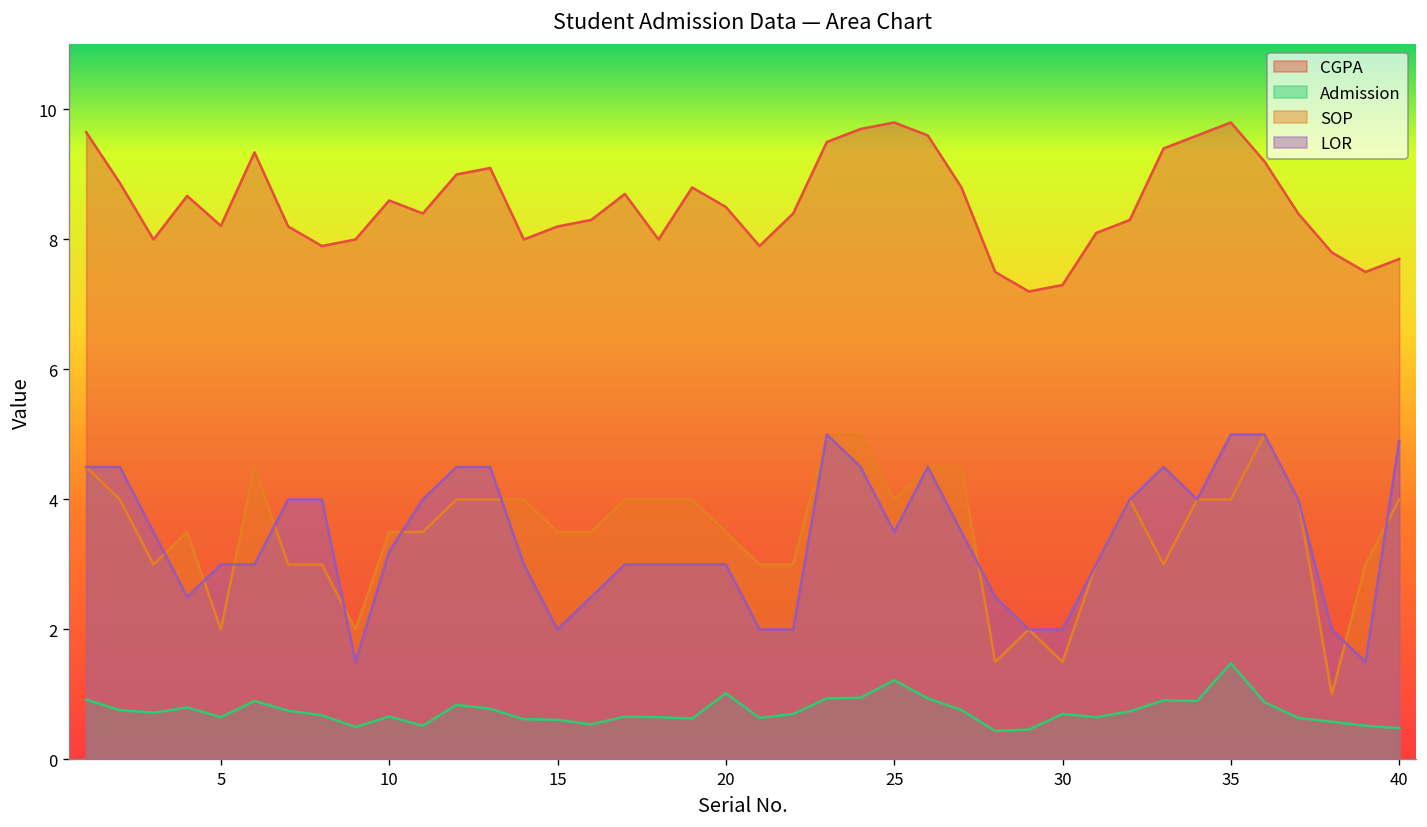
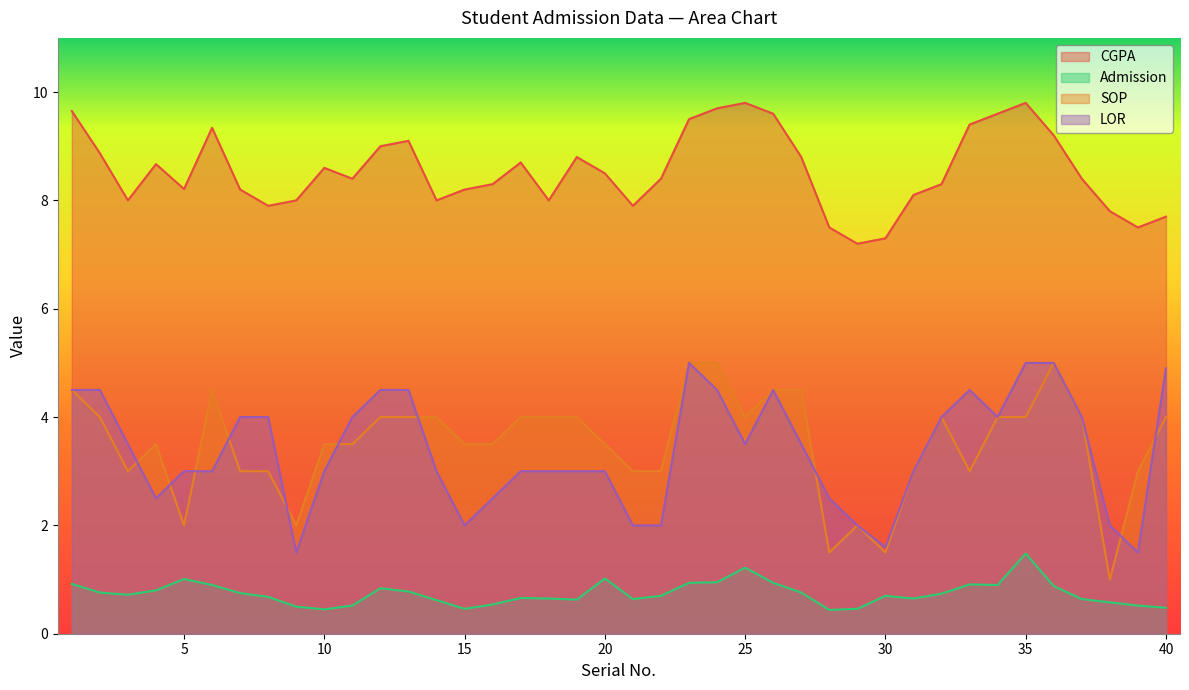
Admission, 5: 0.7 -> 1.0
Admission, 10: 0.7 -> 0.5
LOR, 10: 3.2 -> 3.0
Admission, 15: 0.6 -> 0.5
LOR, 30: 2.0 -> 1.6
